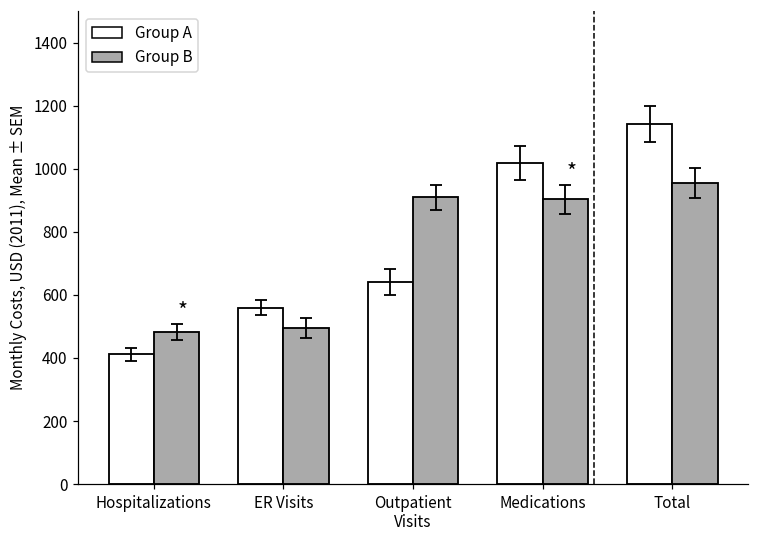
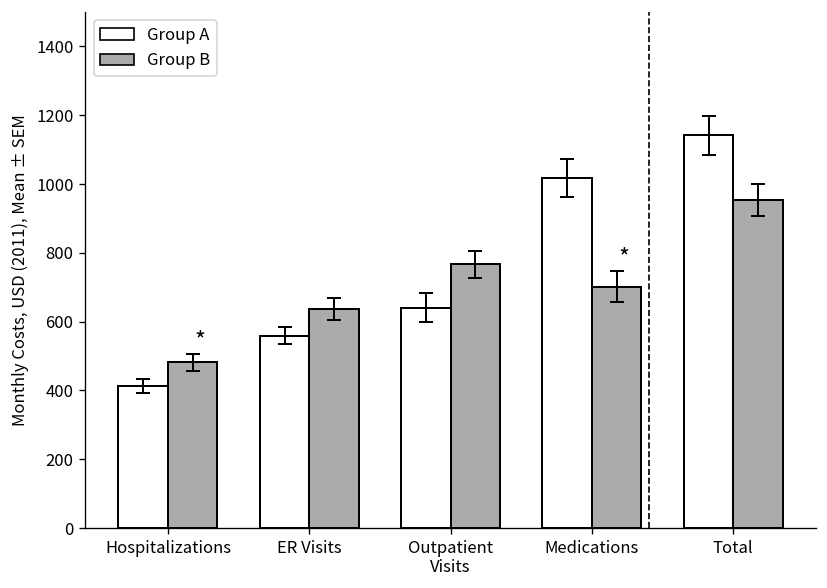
Group B, ER Visits: 500 -> 640
Group B, Outpatient Visits: 910 -> 770
Group B, Medications: 900 -> 700
